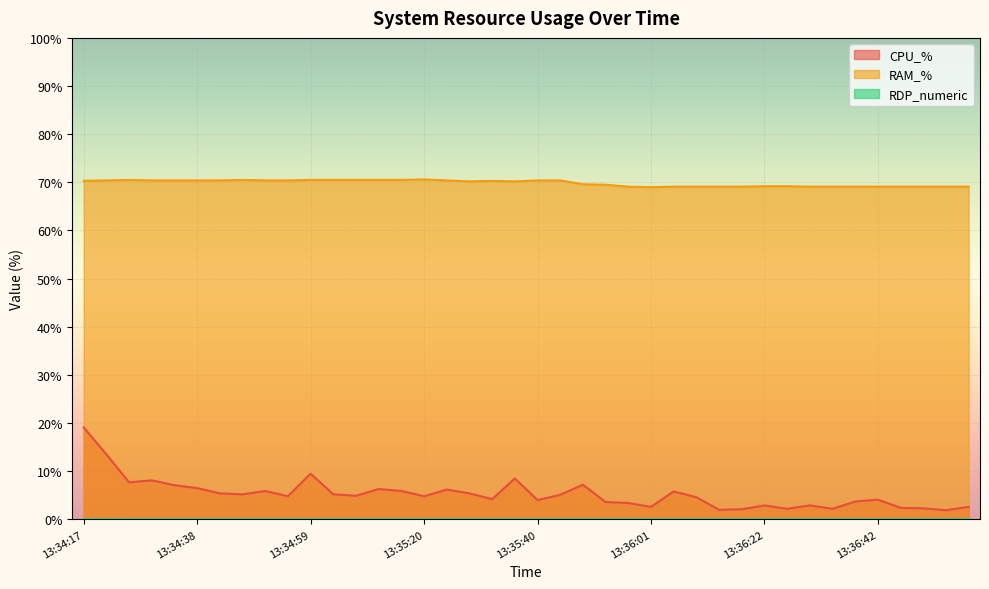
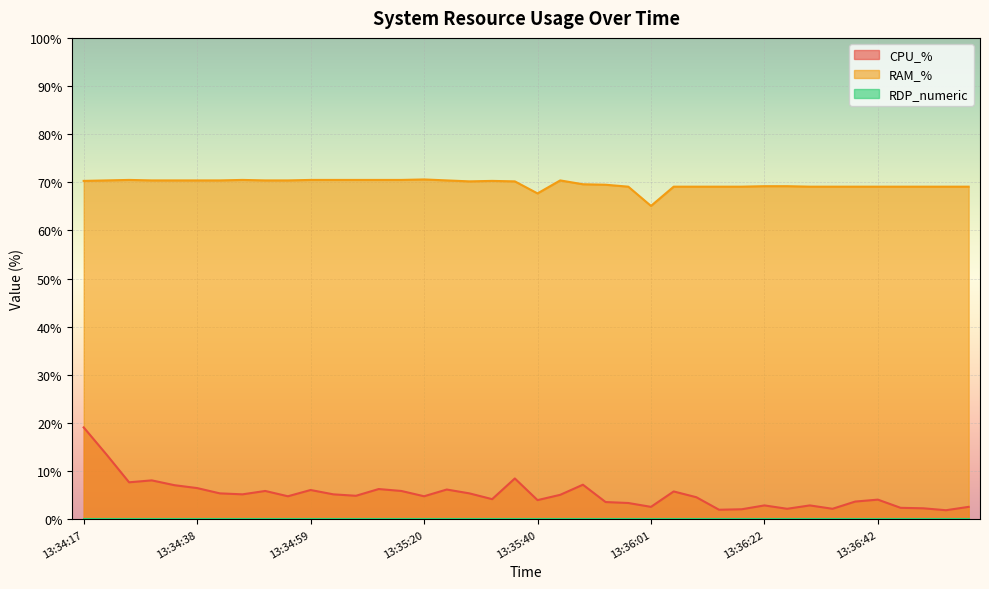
CPU_%, 13:34:59: 10% -> 6%
RAM_%, 13:35:40: 70% -> 68%
RAM_%, 13:36:01: 69% -> 65%
